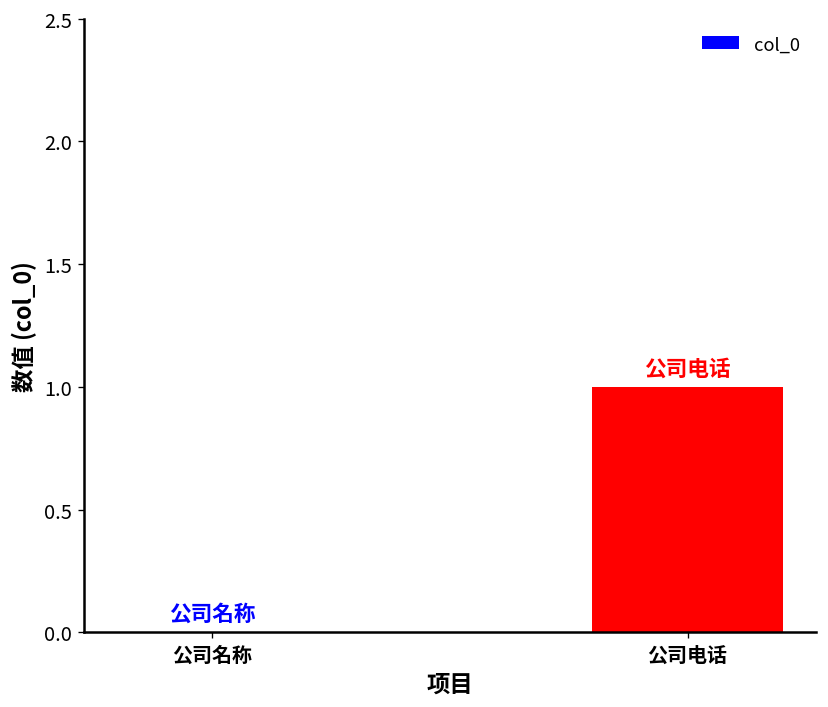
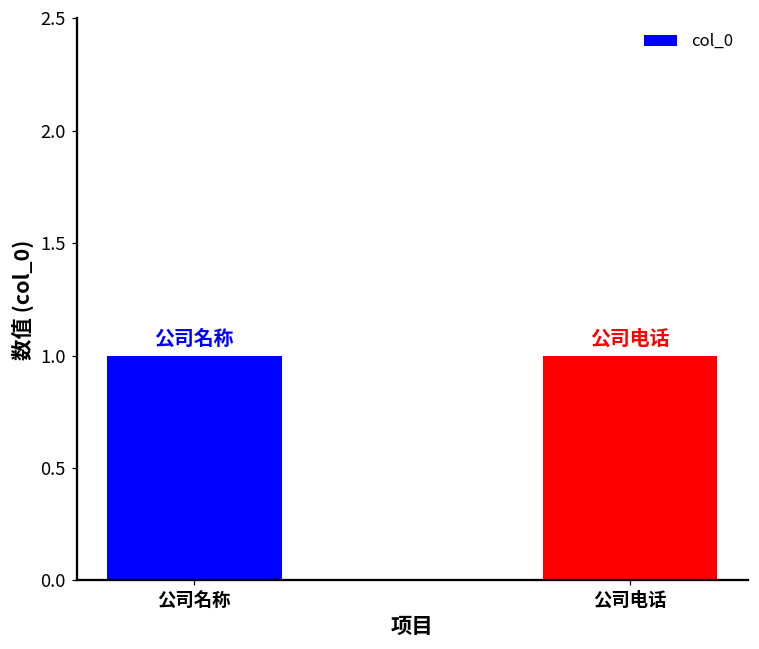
公司名称: 0 -> 1
